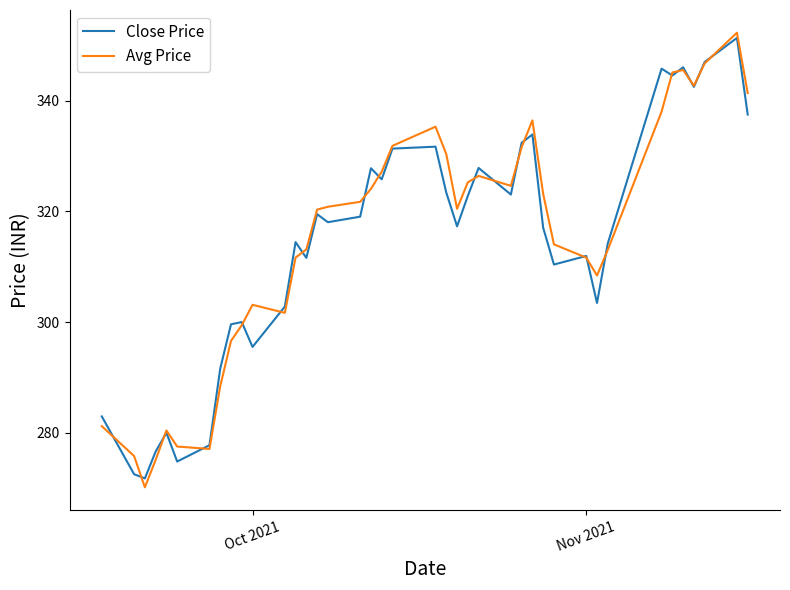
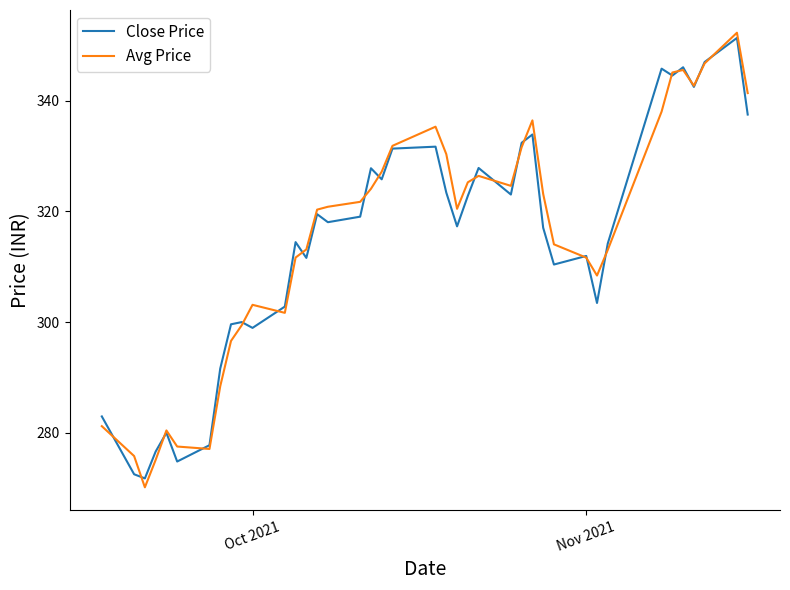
Close Price, Oct 2021: 296 -> 299
